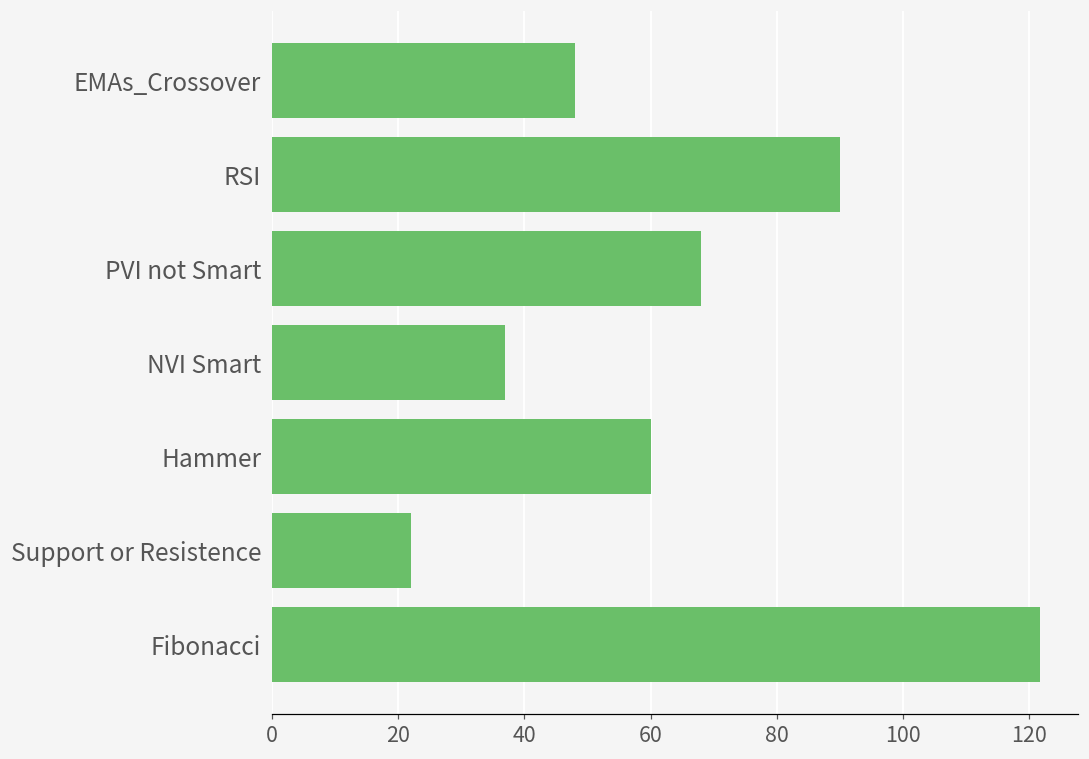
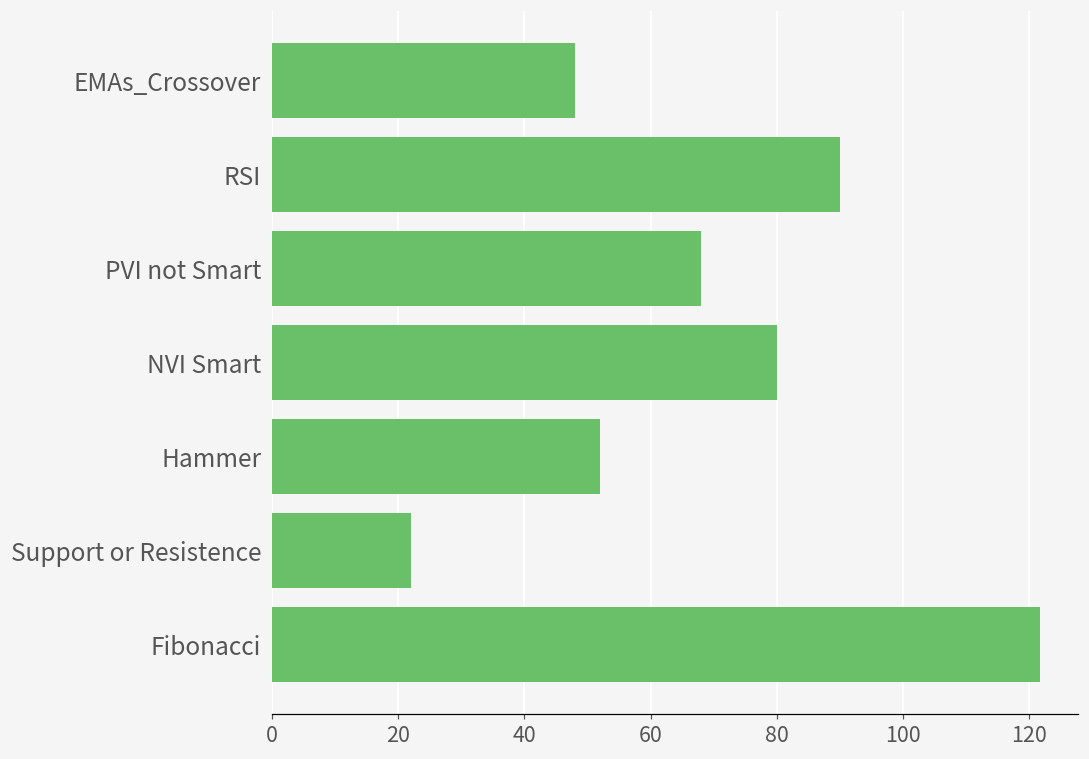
NVI Smart: 37 -> 80
Hammer: 60 -> 52
